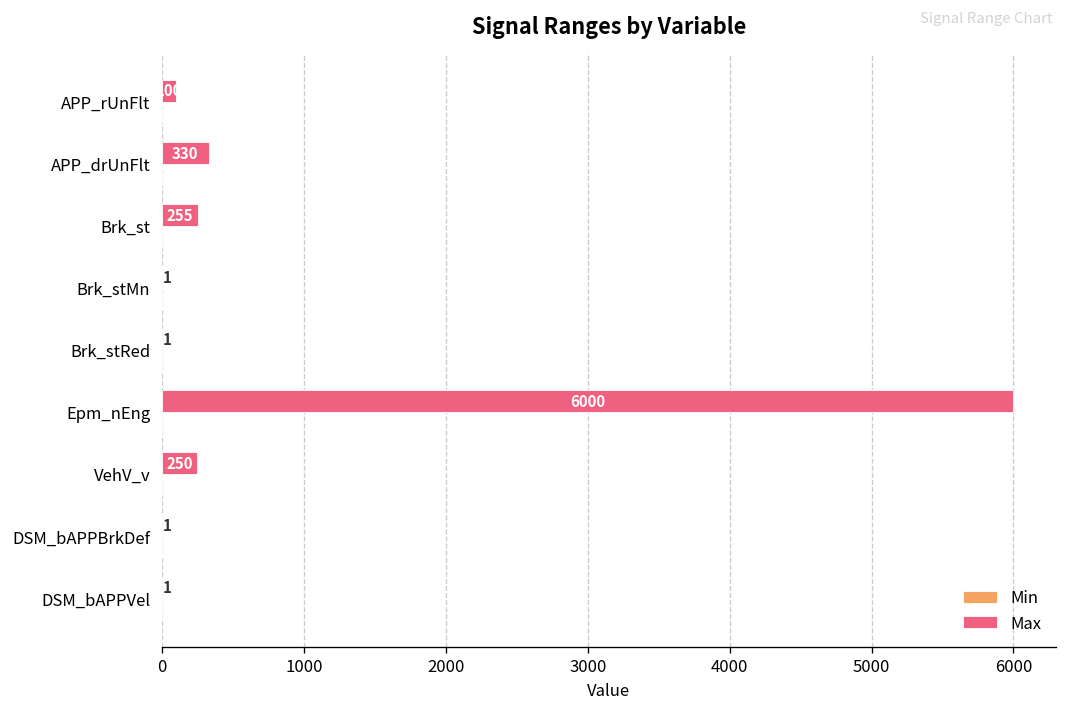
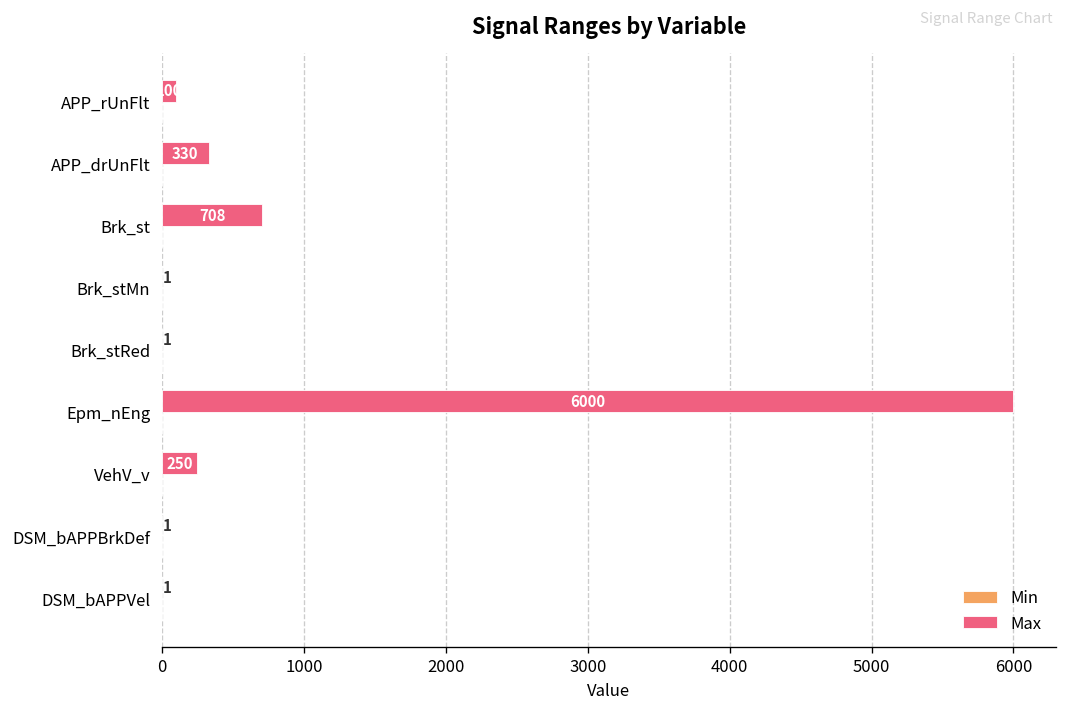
Max, Brk_st: 255 -> 708
